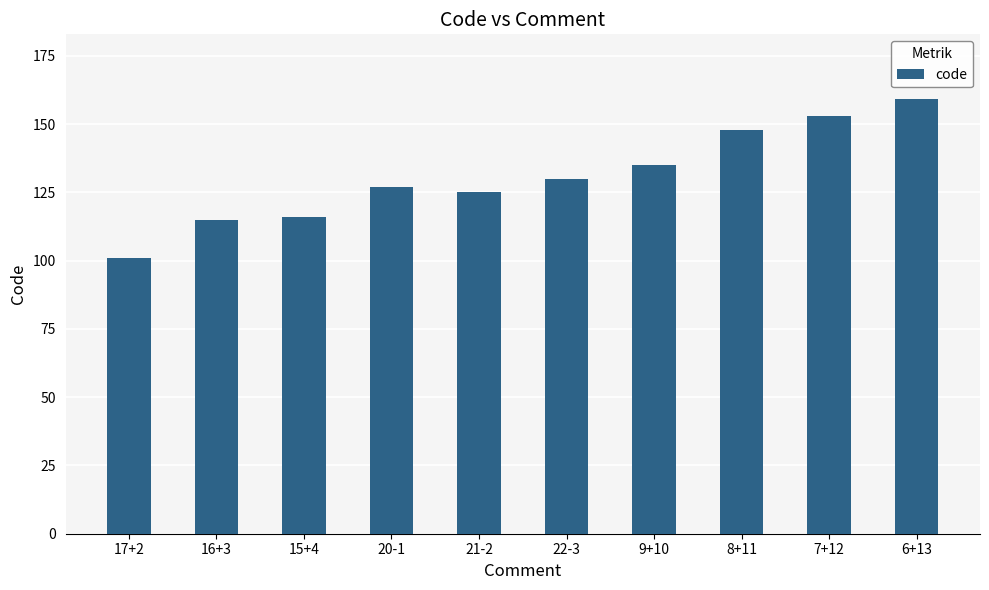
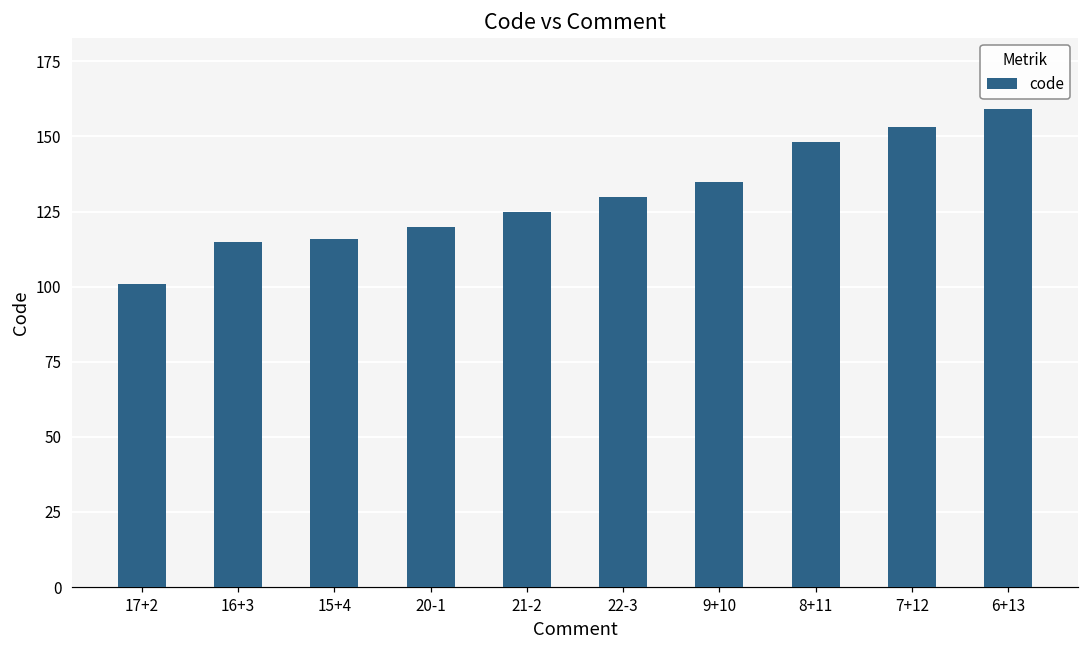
20-1: 127 -> 120
